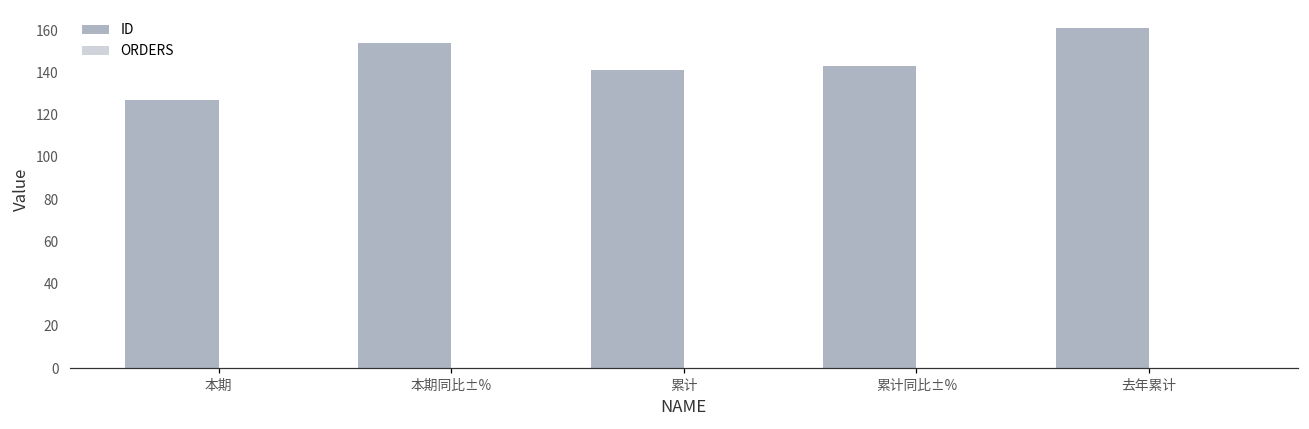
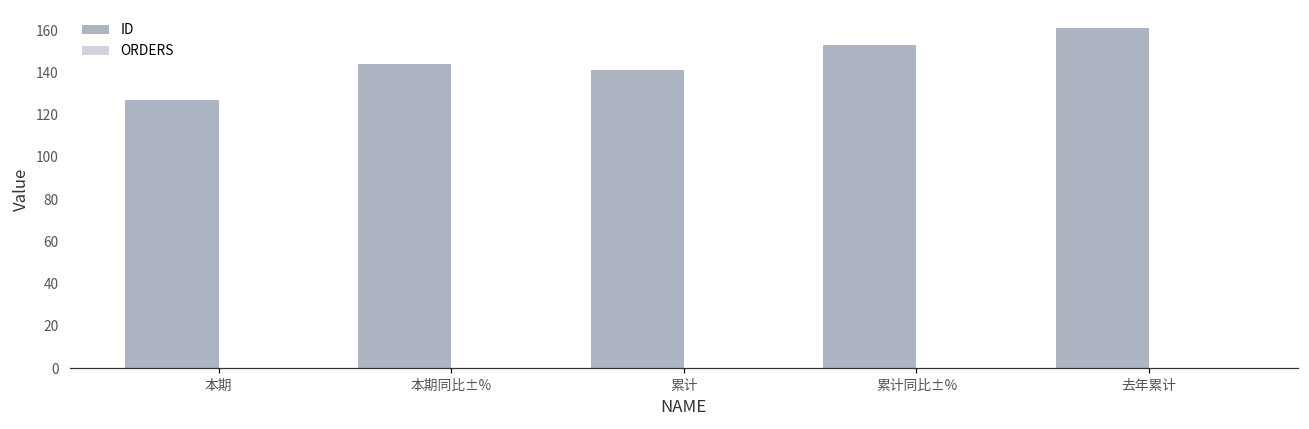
ID, 本期同比±%: 154 -> 144
ID, 累计同比±%: 143 -> 153
